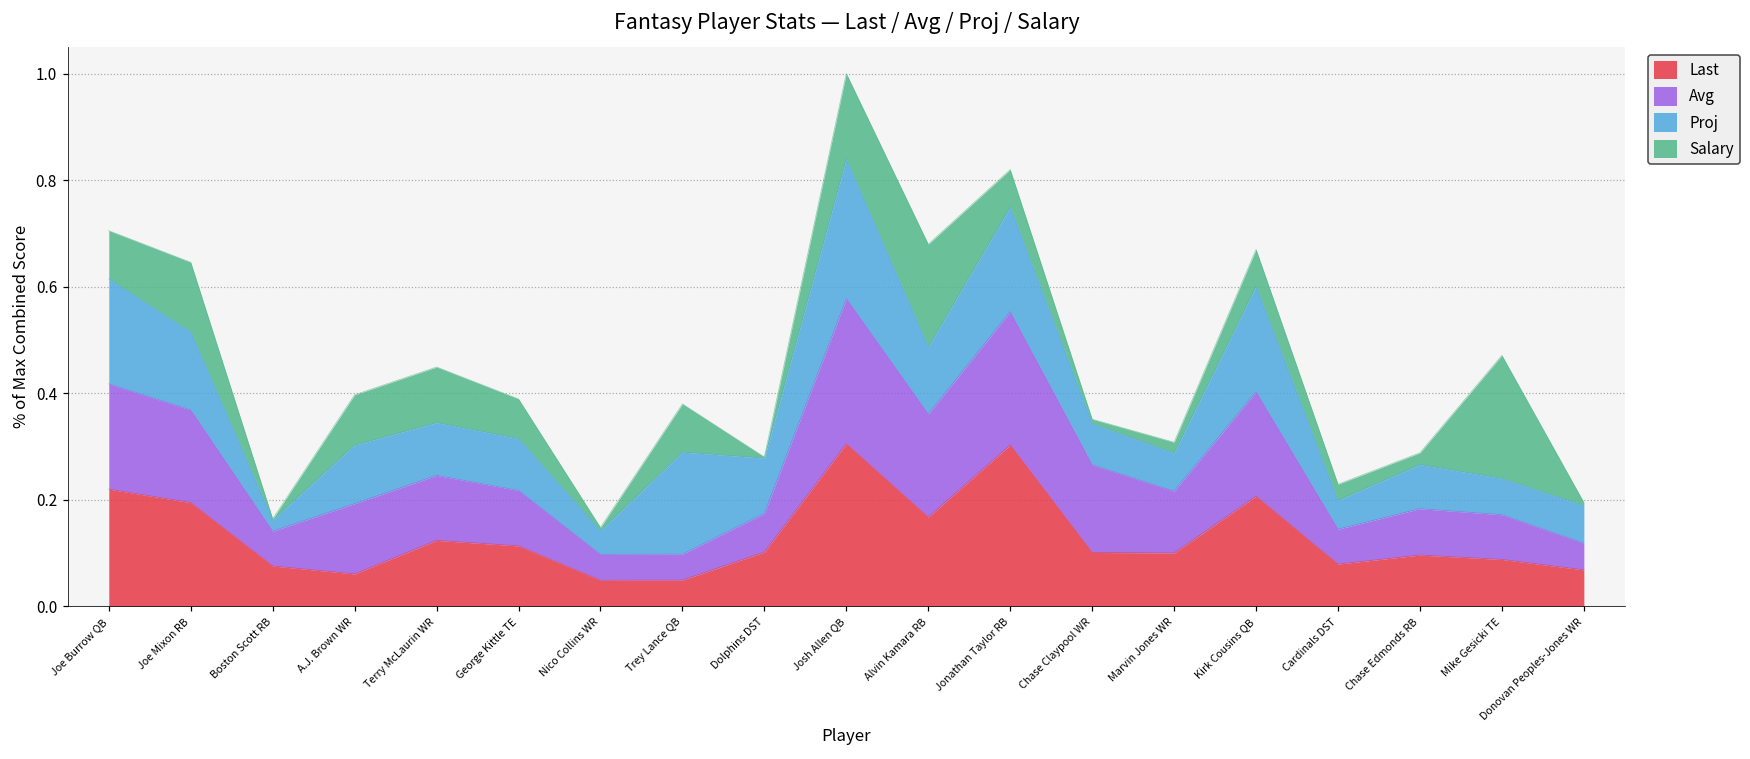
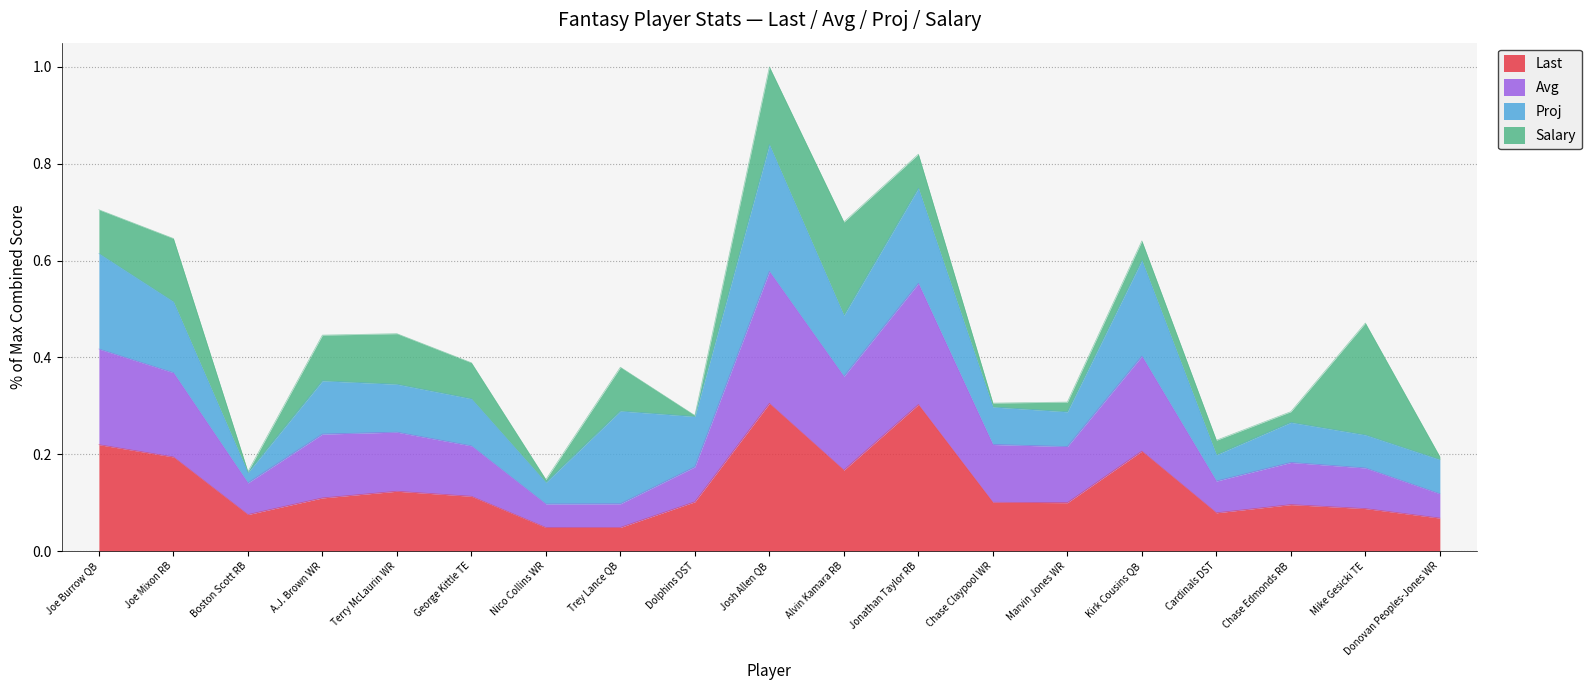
Last, A.J. Brown WR: 0.06 -> 0.11
Avg, Chase Claypool WR: 0.16 -> 0.12
Salary, Kirk Cousins QB: 0.07 -> 0.04
